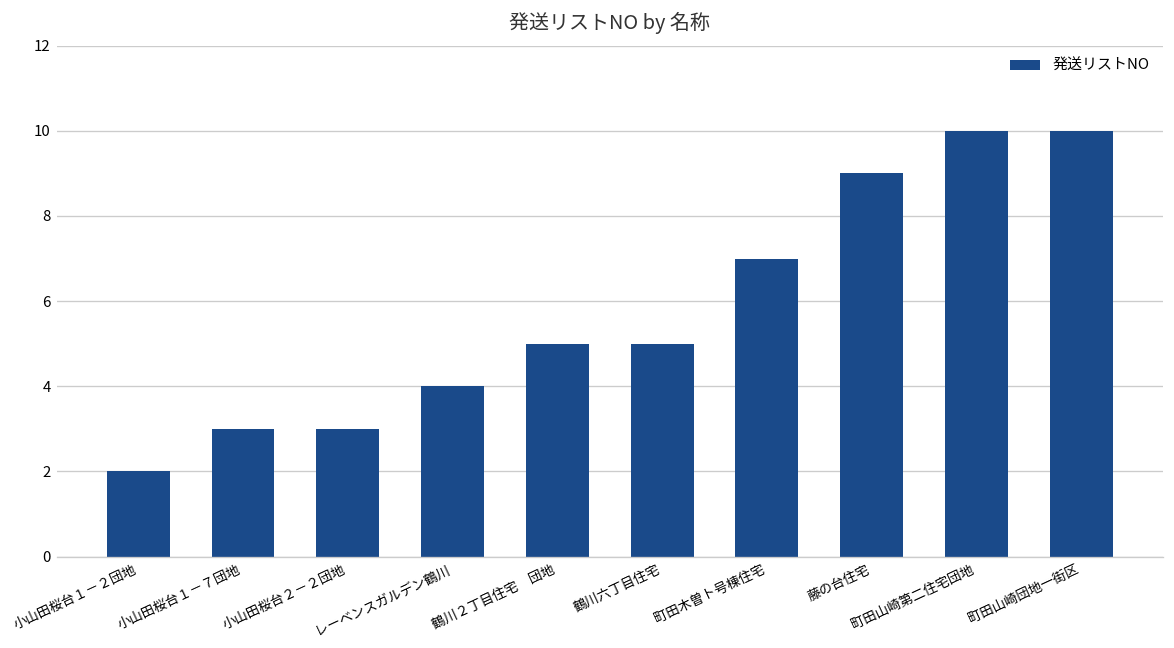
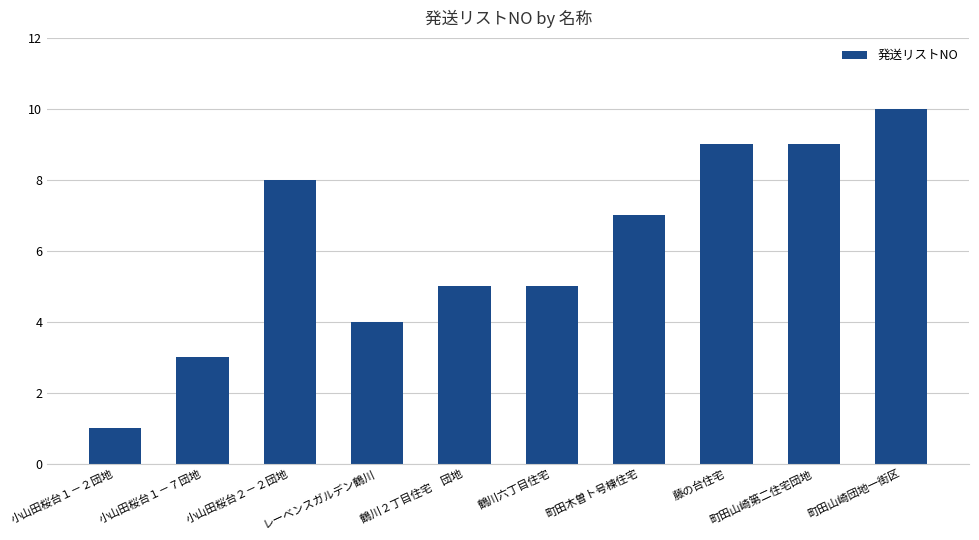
小山田桜台１－２団地: 2 -> 1
小山田桜台２－２団地: 3 -> 8
町田山崎第二住宅団地: 10 -> 9
